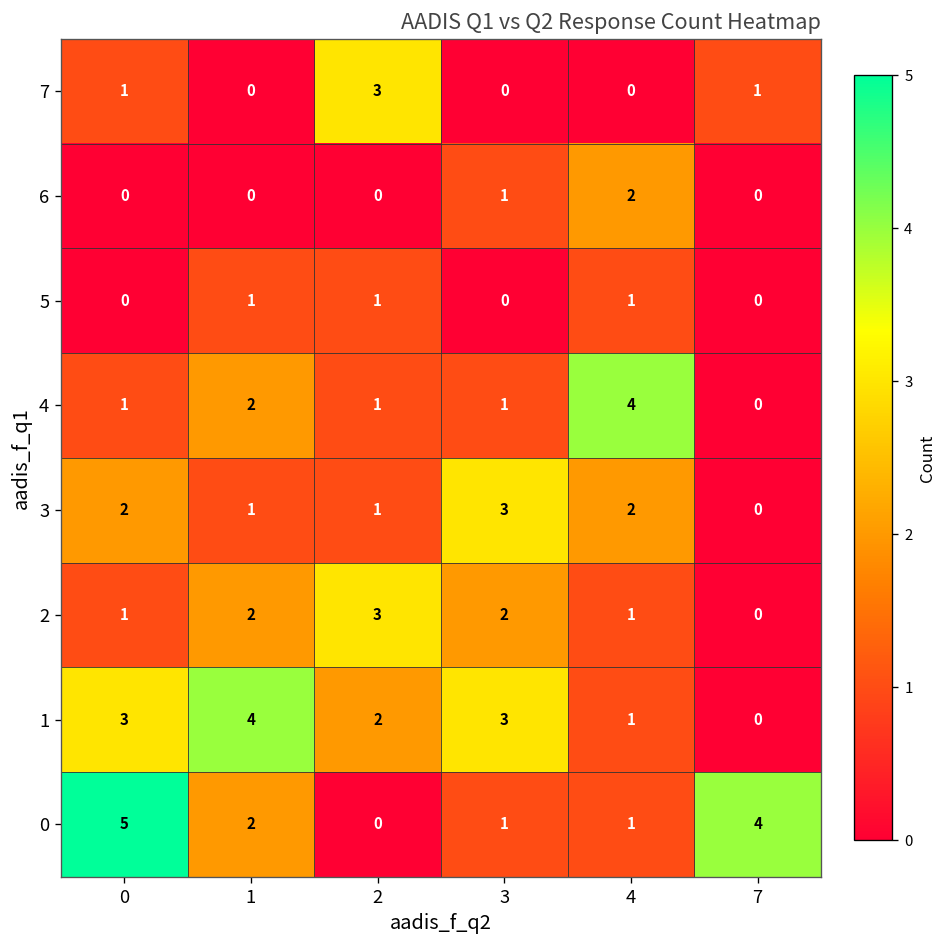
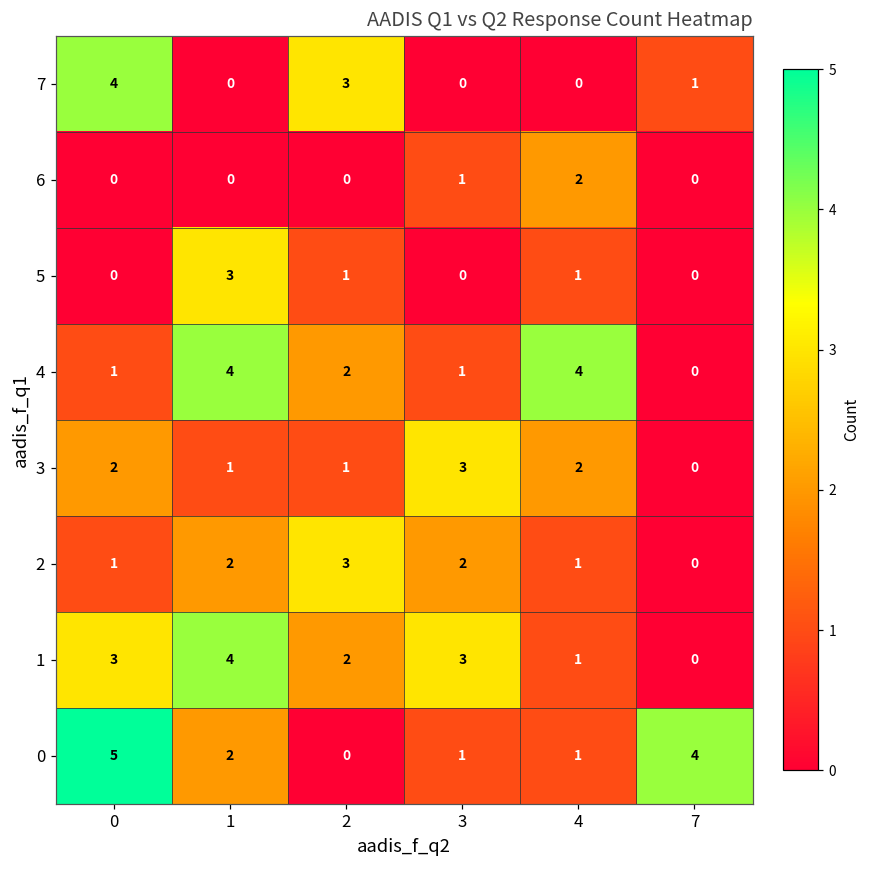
7, 0: 1 -> 4
5, 1: 1 -> 3
4, 1: 2 -> 4
4, 2: 1 -> 2
